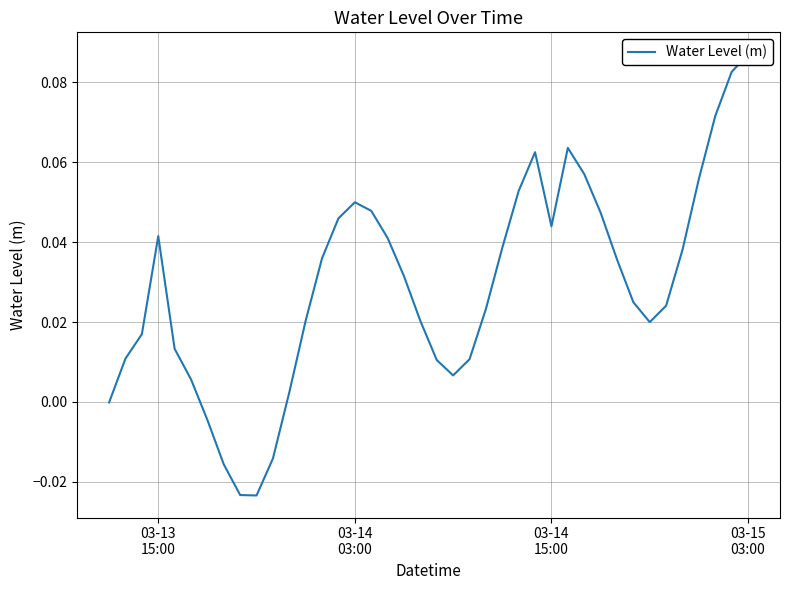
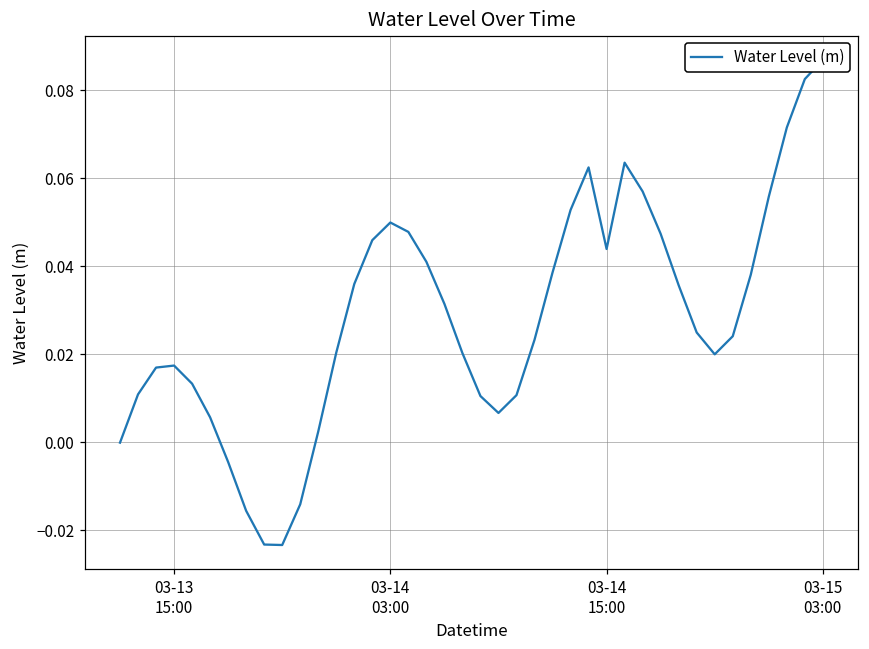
03-13 15:00: 0.041 -> 0.017
